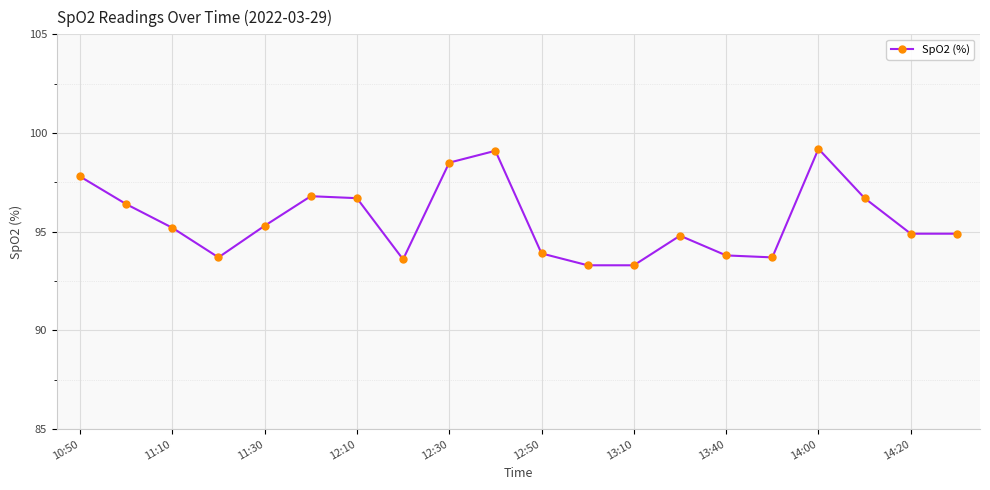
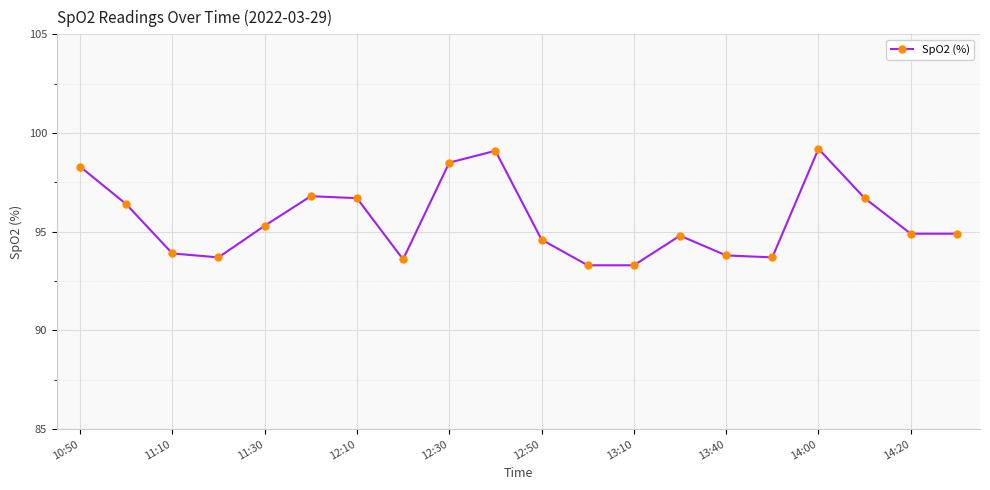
10:50: 97.8 -> 98.3
11:10: 95.2 -> 93.9
12:50: 93.9 -> 94.6
